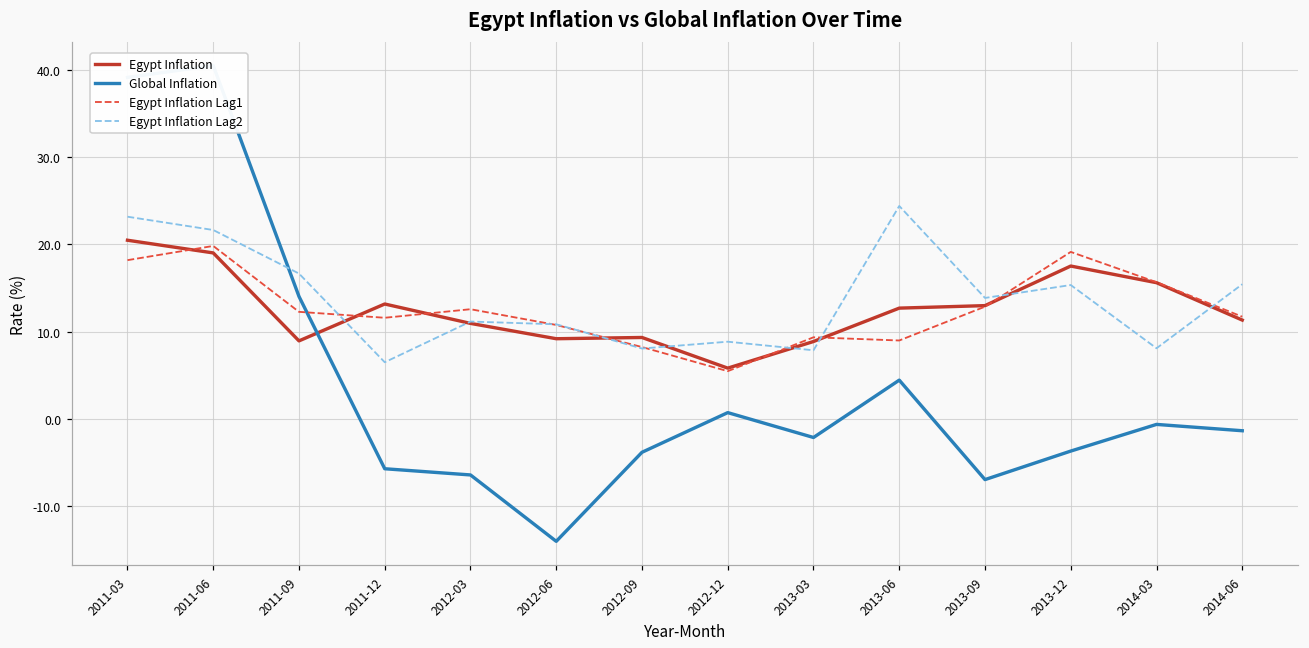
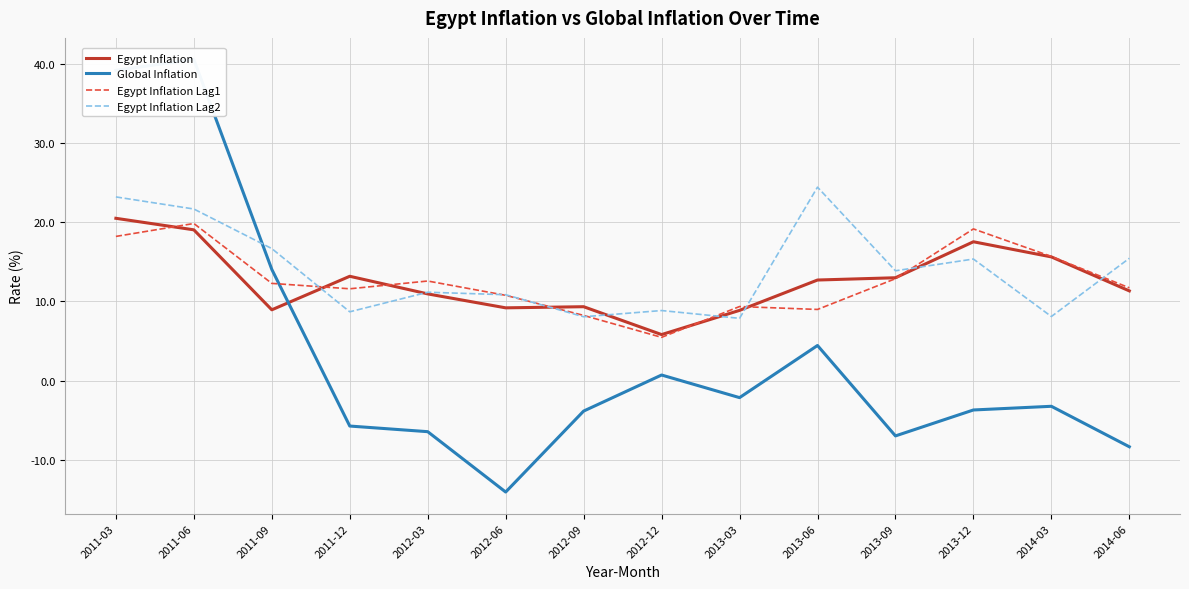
Egypt Inflation Lag2, 2011-12: 6 -> 9
Global Inflation, 2014-03: -1 -> -3
Global Inflation, 2014-06: -1 -> -8
